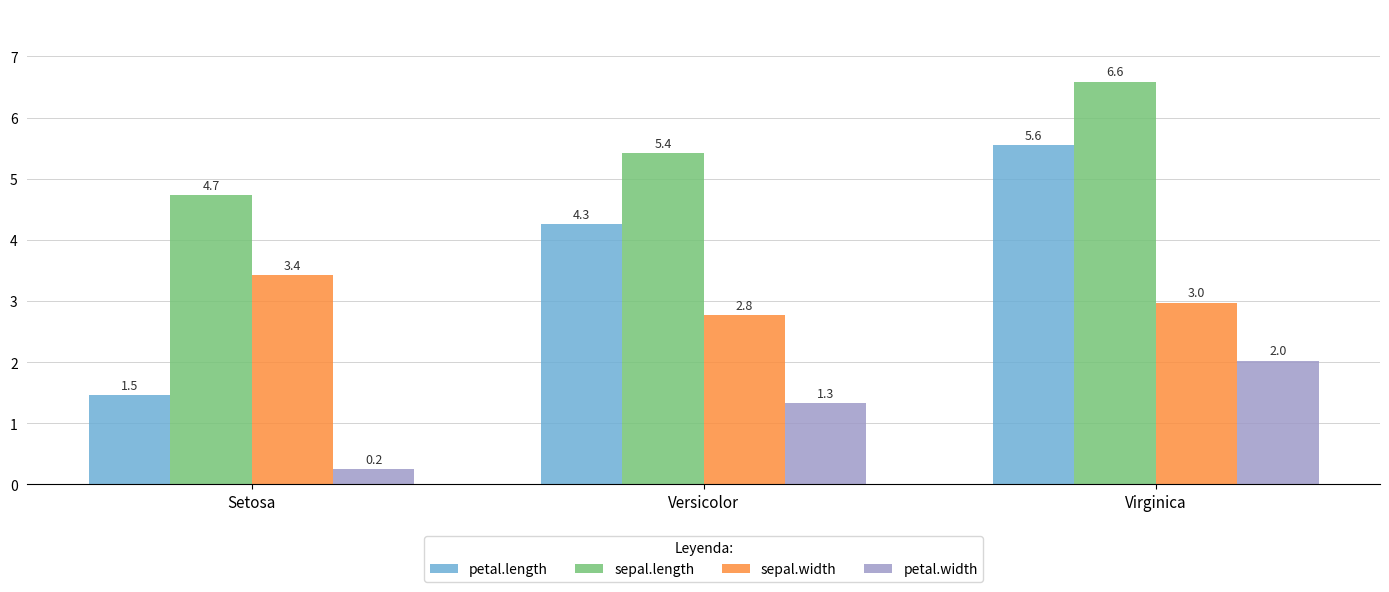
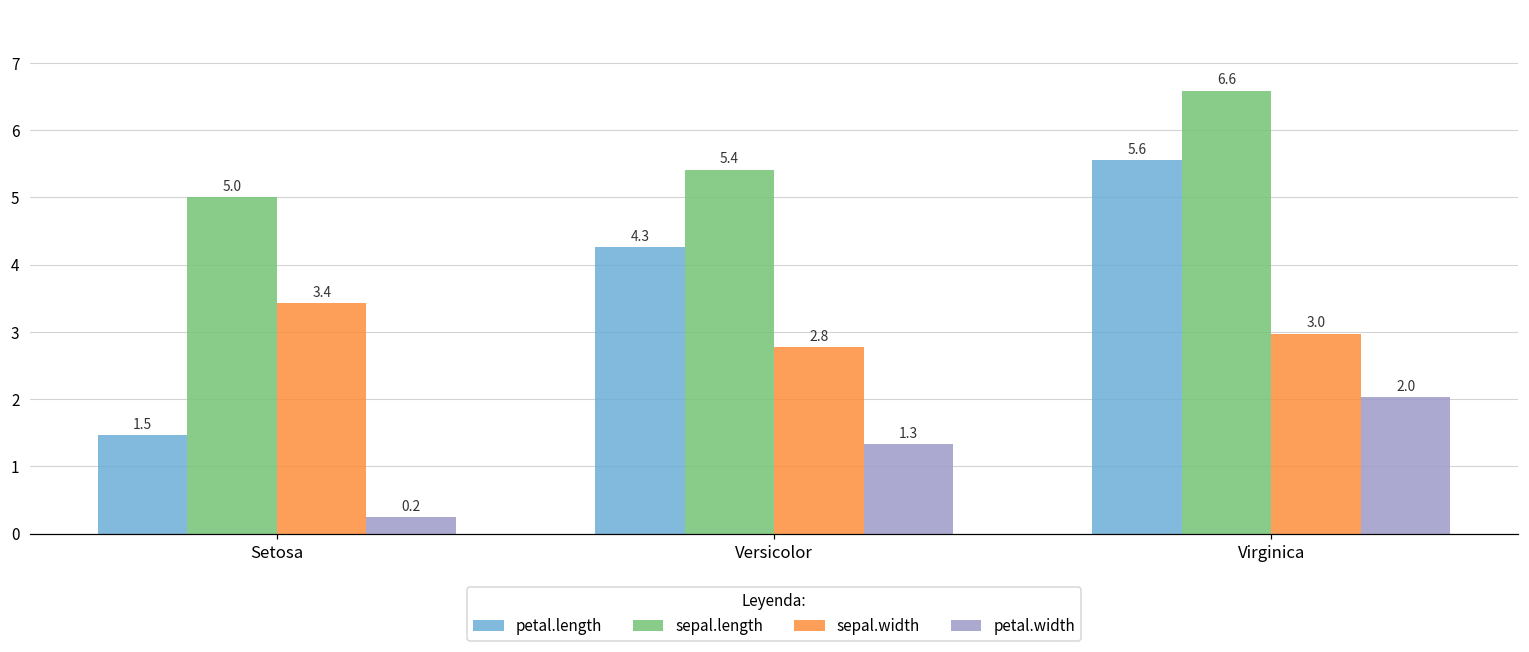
sepal.length, Setosa: 4.7 -> 5.0
